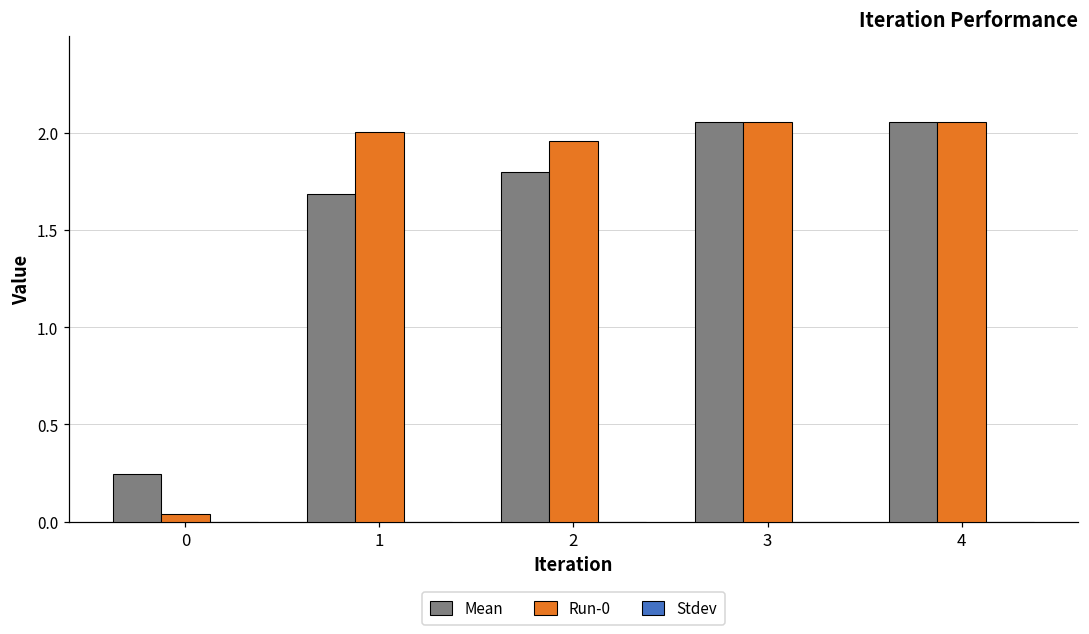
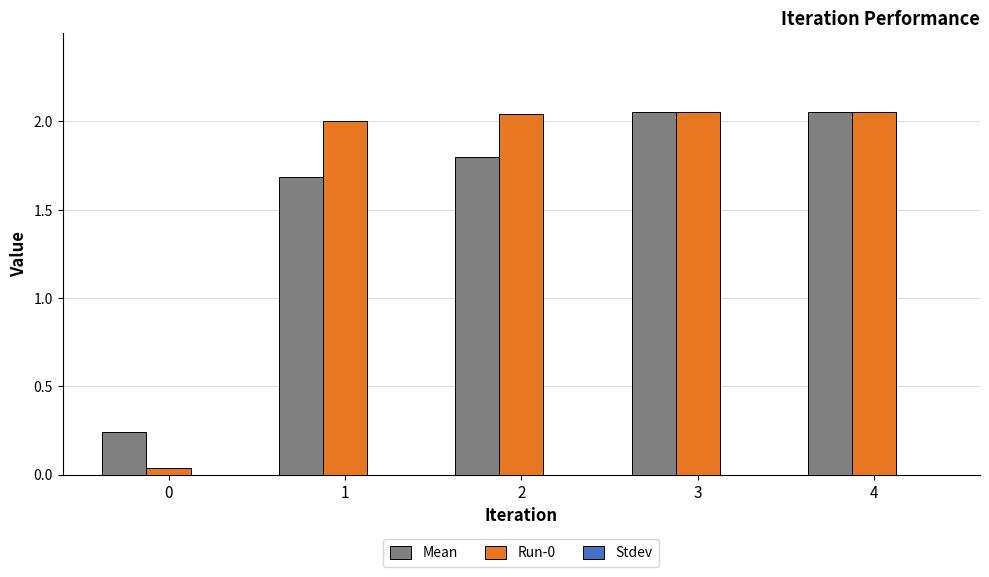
Run-0, 2: 1.96 -> 2.04
